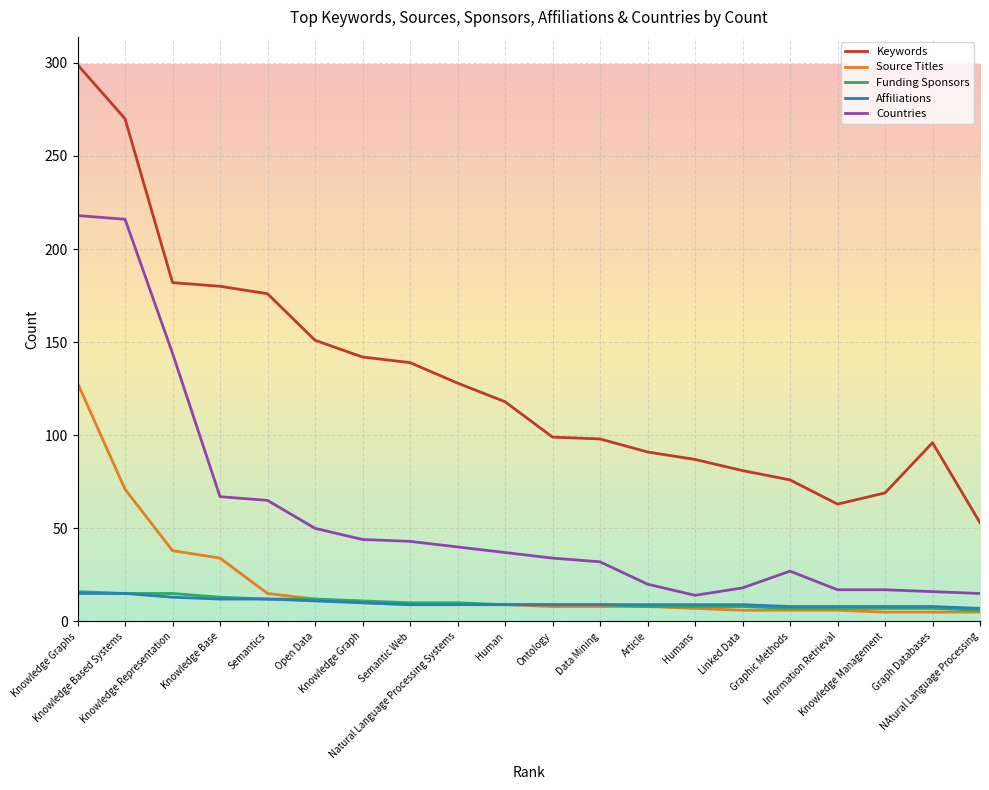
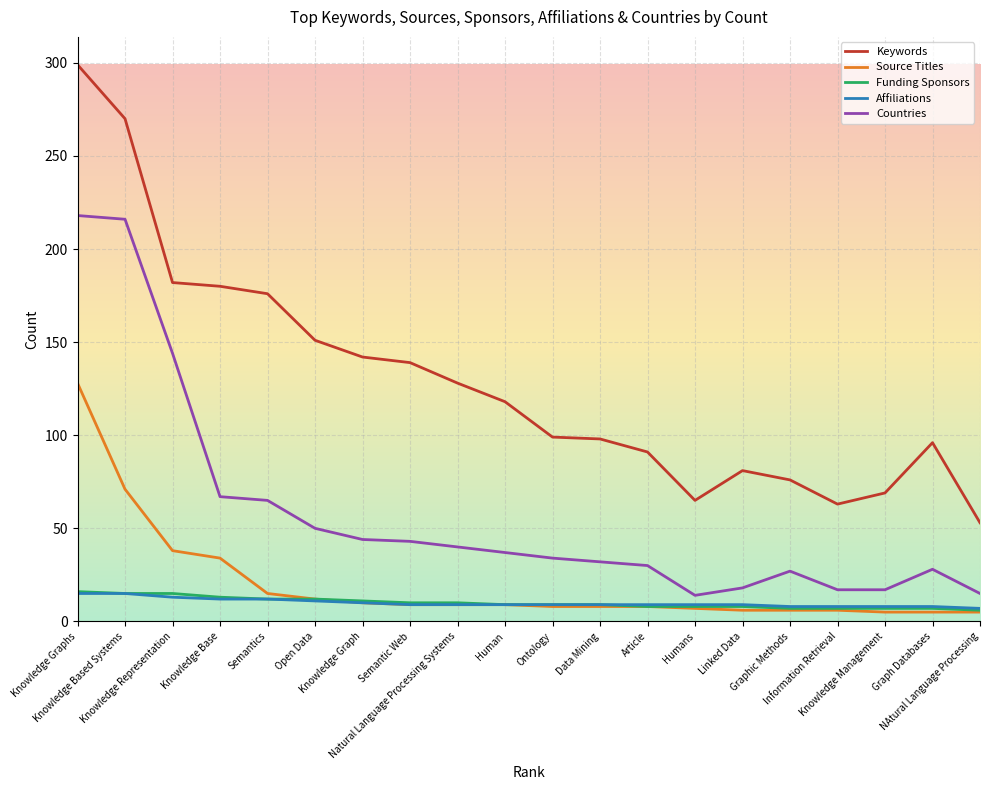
Countries, Article: 20 -> 30
Keywords, Humans: 87 -> 65
Countries, Graph Databases: 16 -> 28
